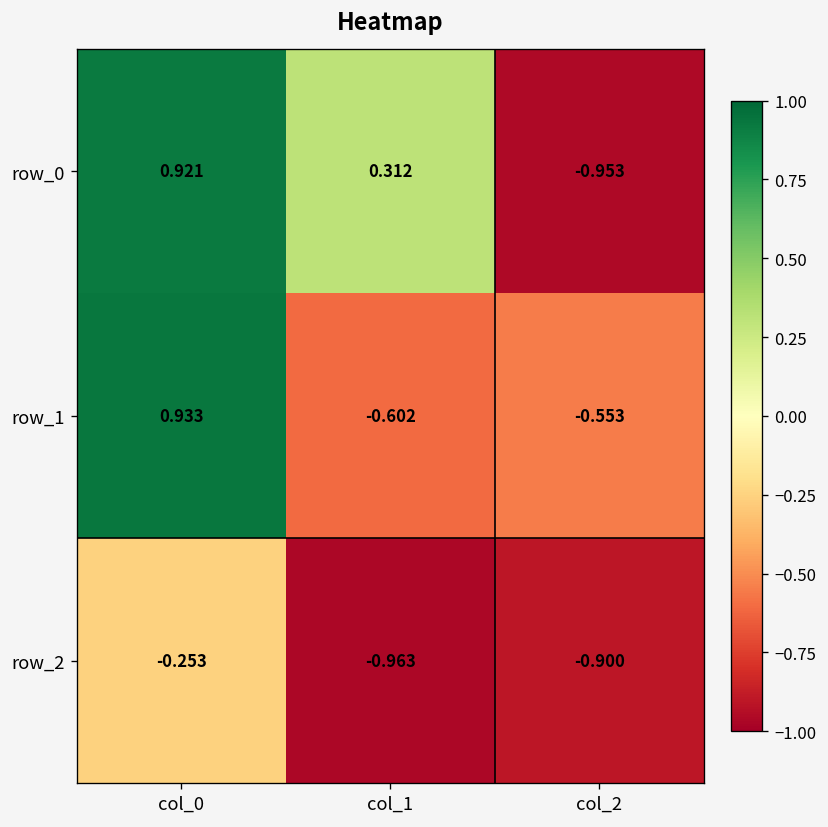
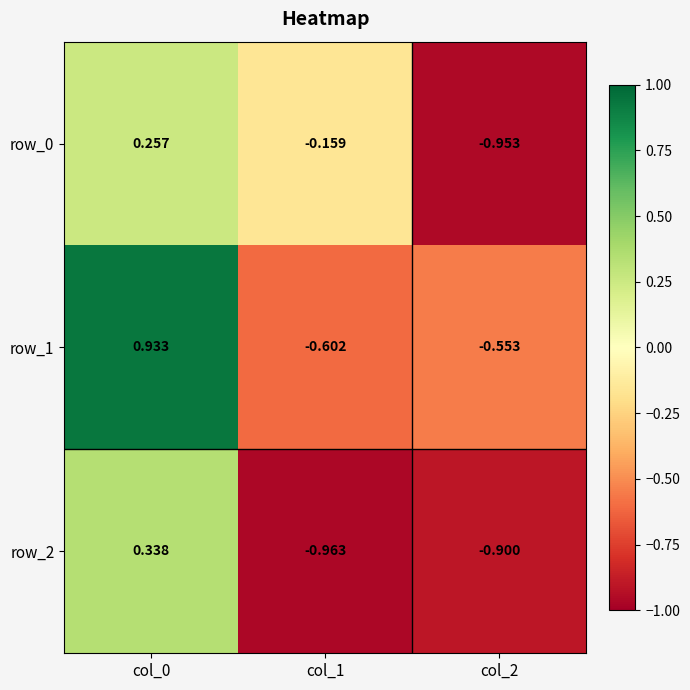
row_0, col_0: 0.921 -> 0.257
row_0, col_1: 0.312 -> -0.159
row_2, col_0: -0.253 -> 0.338
